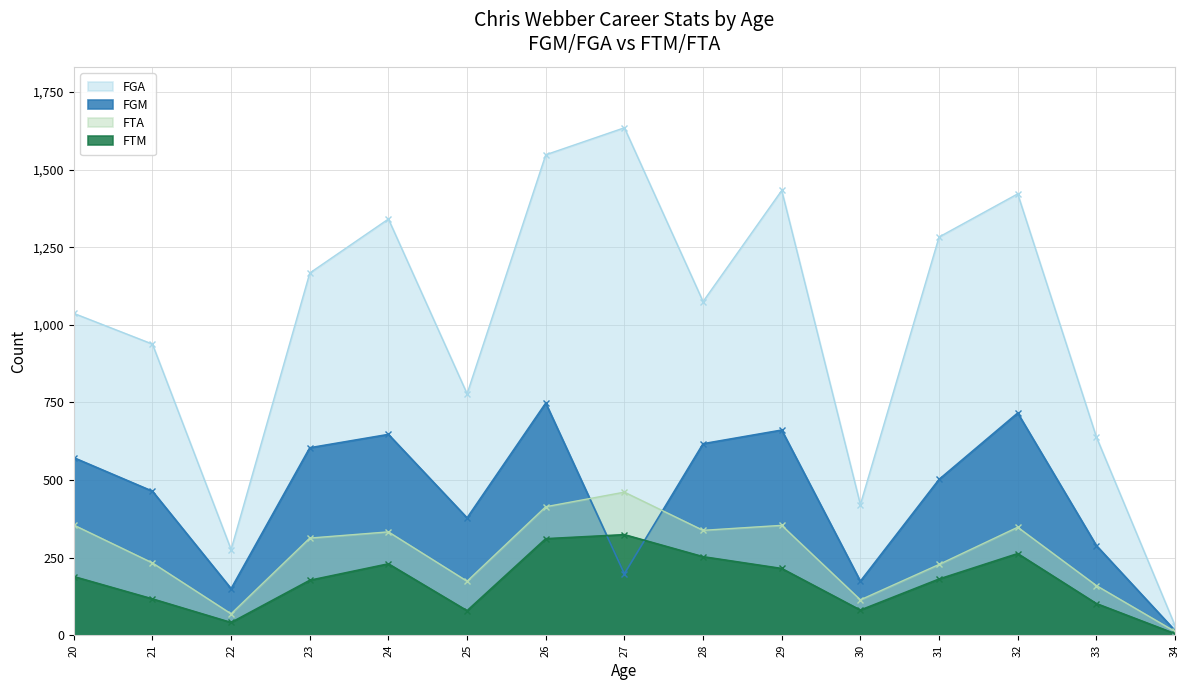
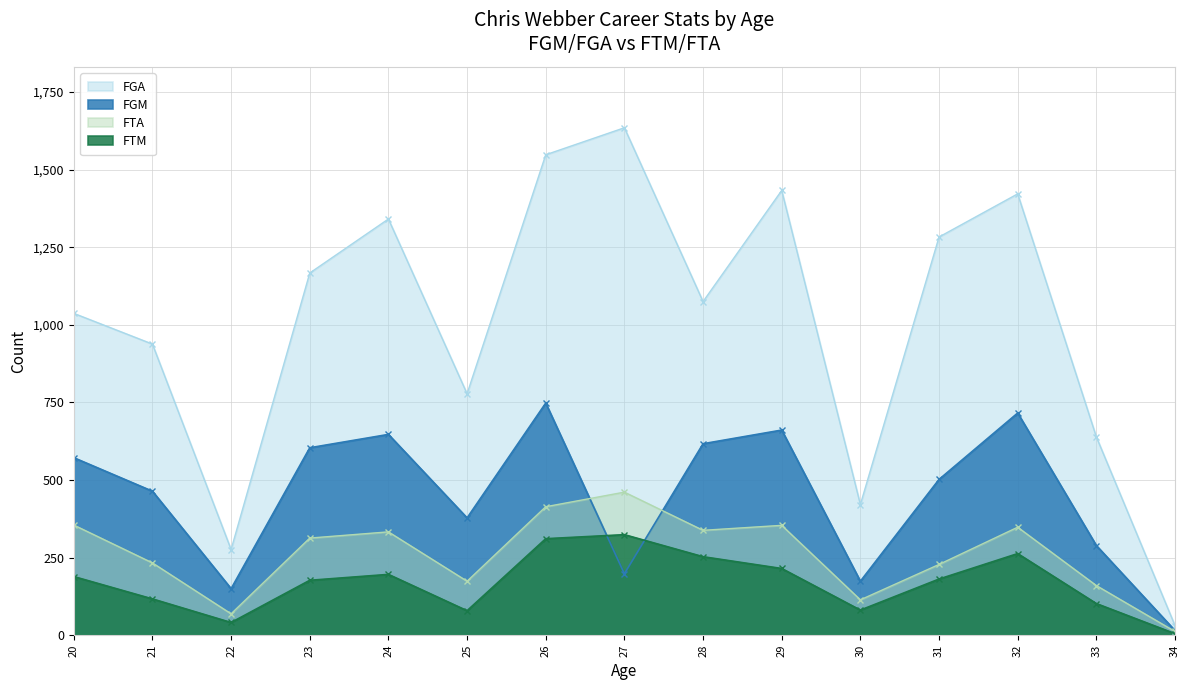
FTM, 24: 230 -> 200
